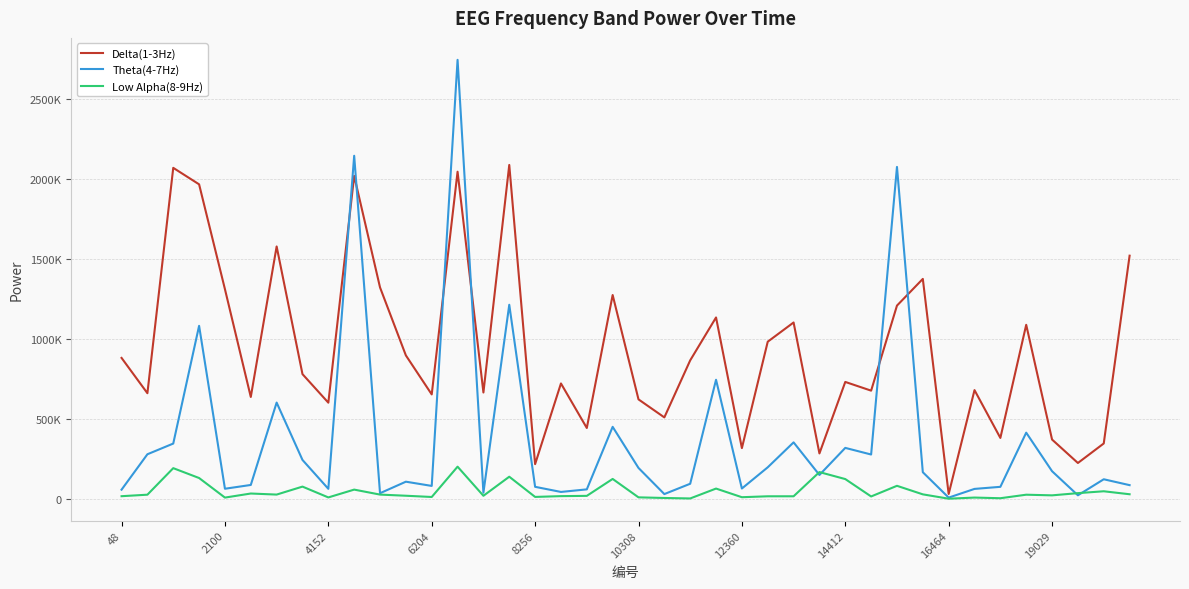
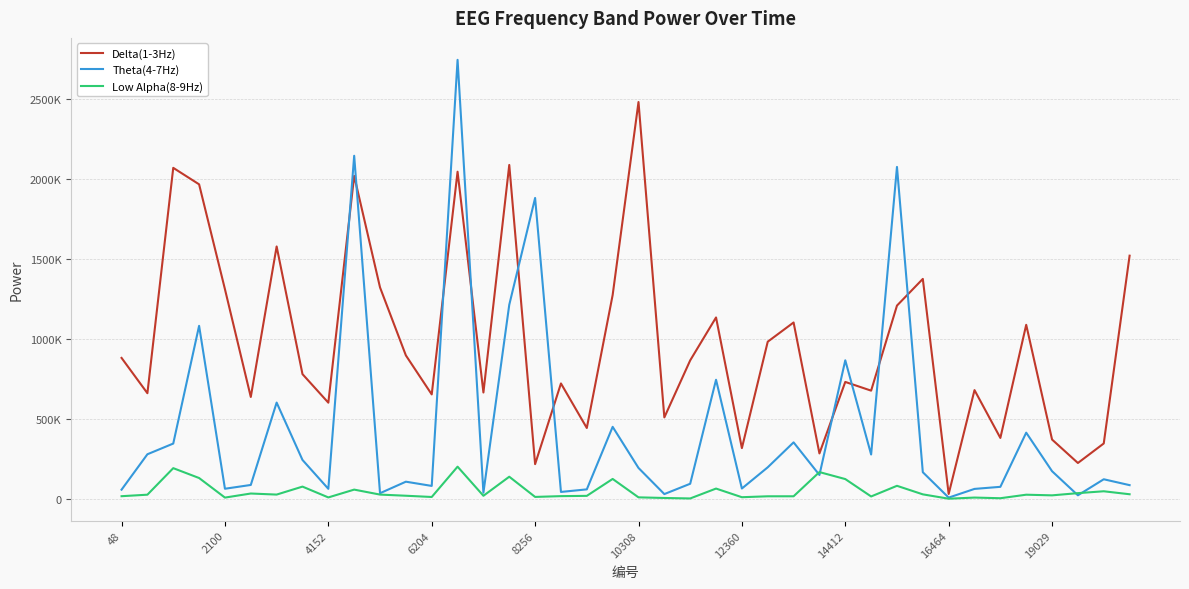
Theta(4-7Hz), 8256: 80000 -> 1880000
Delta(1-3Hz), 10308: 620000 -> 2480000
Theta(4-7Hz), 14412: 320000 -> 870000
